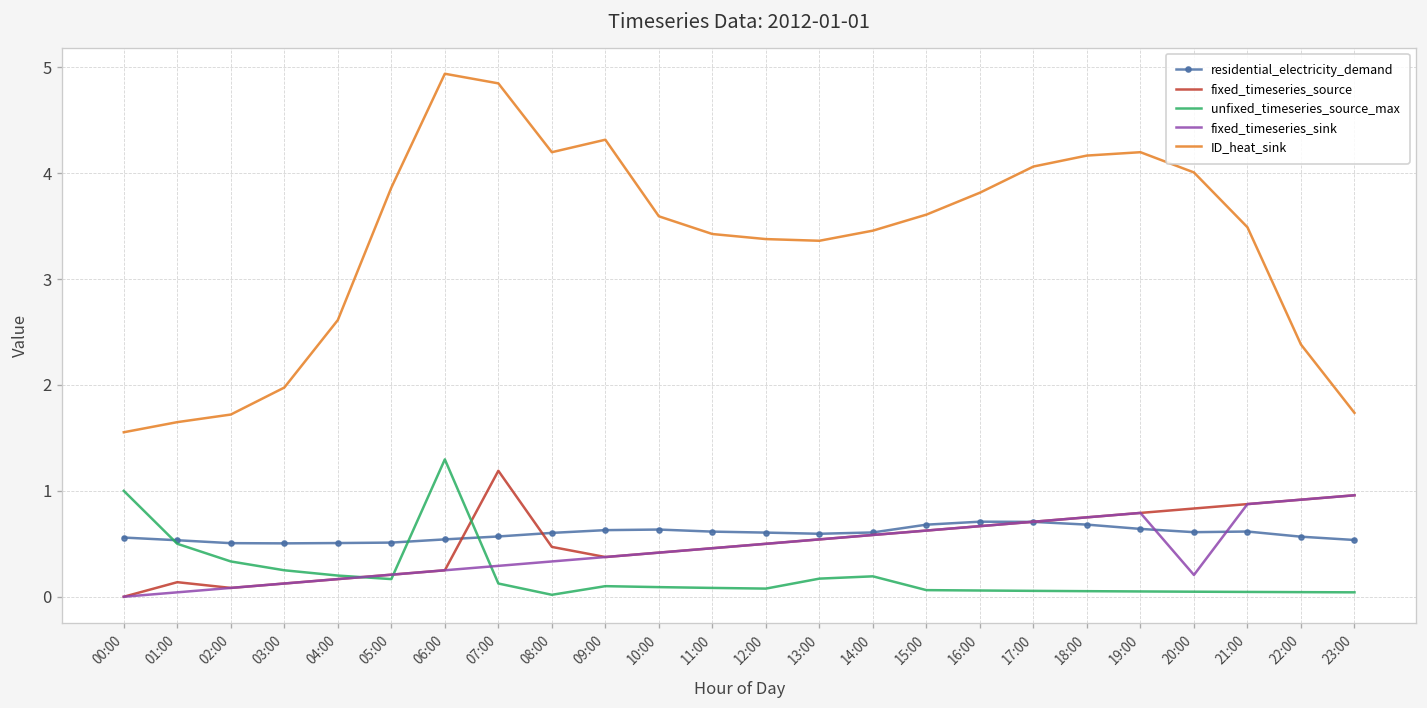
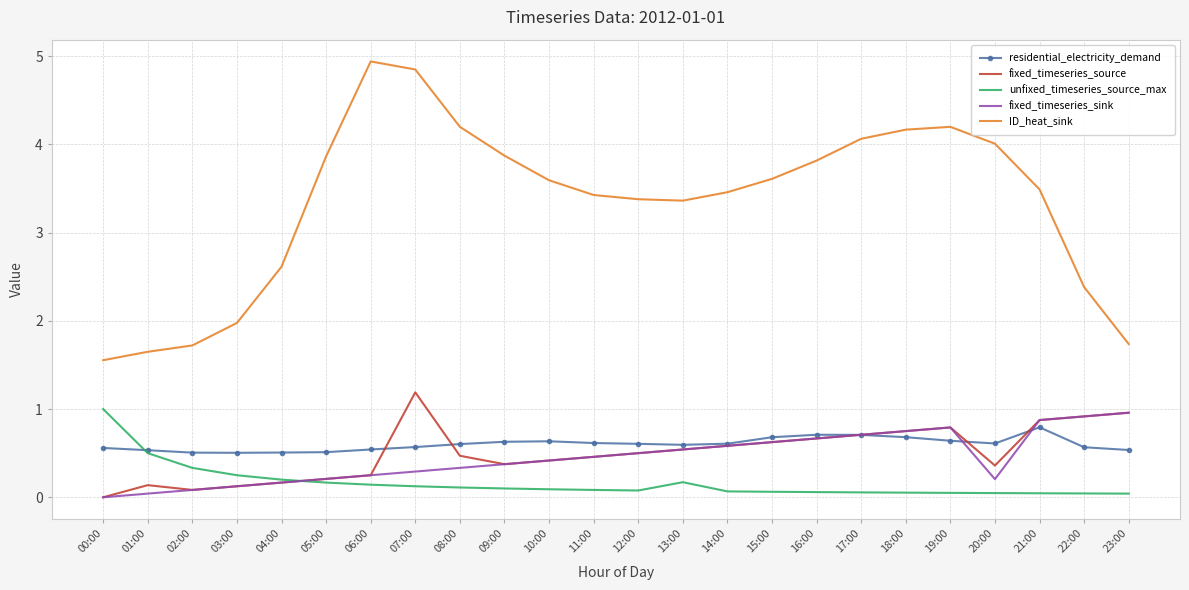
unfixed_timeseries_source_max, 06:00: 1.3 -> 0.1
unfixed_timeseries_source_max, 08:00: 0.0 -> 0.1
ID_heat_sink, 09:00: 4.3 -> 3.9
unfixed_timeseries_source_max, 14:00: 0.2 -> 0.1
fixed_timeseries_source, 20:00: 0.8 -> 0.4
residential_electricity_demand, 21:00: 0.6 -> 0.8
